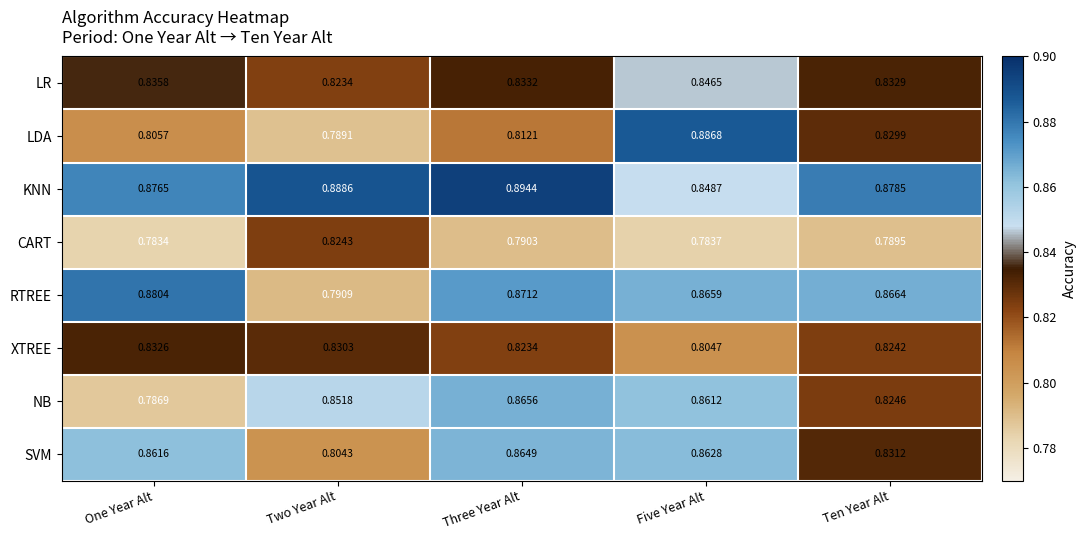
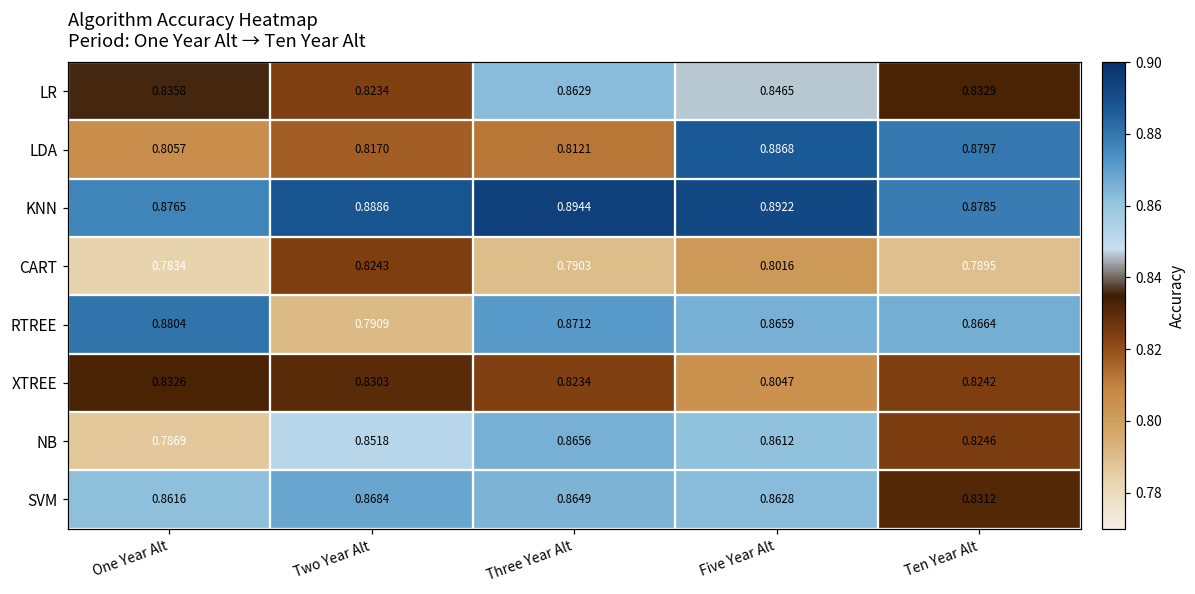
LR, Three Year Alt: 0.8332 -> 0.8629
LDA, Two Year Alt: 0.7891 -> 0.8170
LDA, Ten Year Alt: 0.8299 -> 0.8797
KNN, Five Year Alt: 0.8487 -> 0.8922
CART, Five Year Alt: 0.7837 -> 0.8016
SVM, Two Year Alt: 0.8043 -> 0.8684
